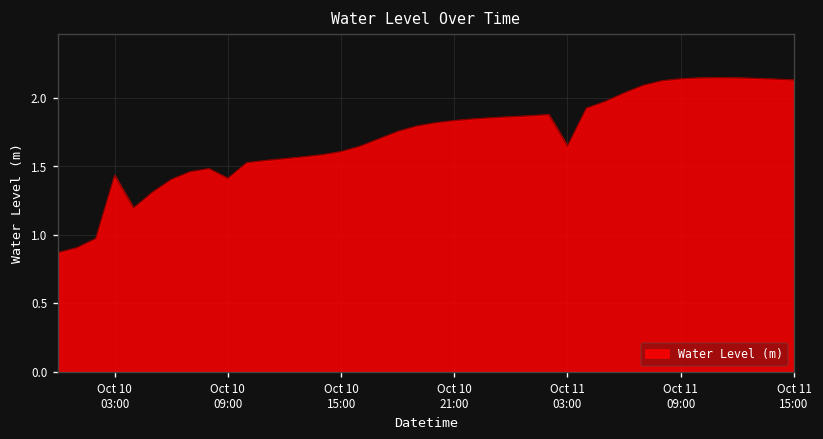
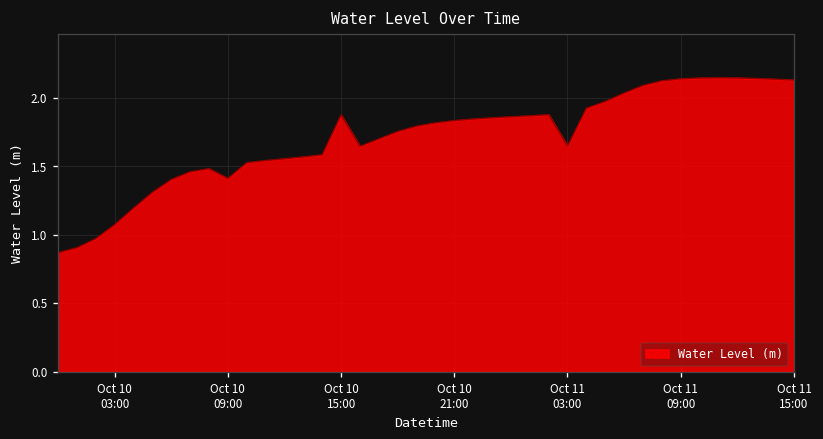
Oct 10 03:00: 1.43 -> 1.07
Oct 10 15:00: 1.61 -> 1.88
